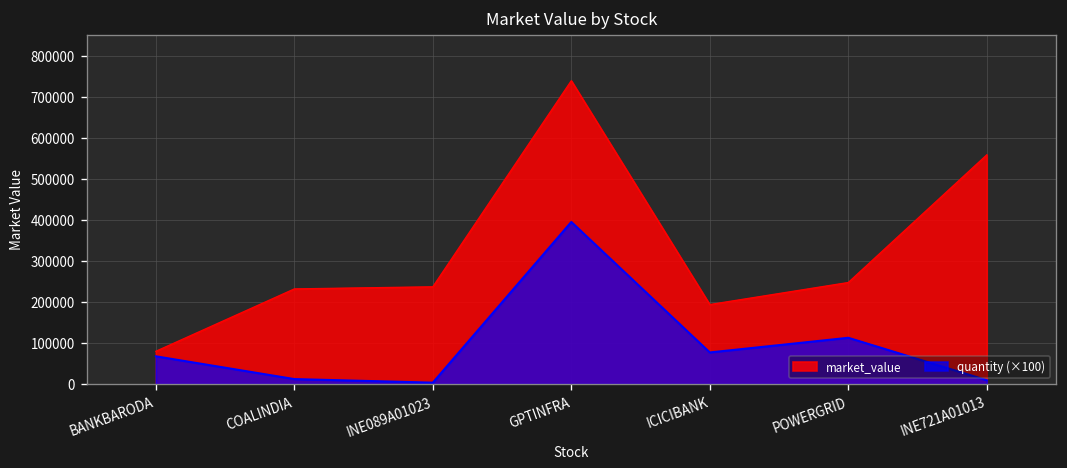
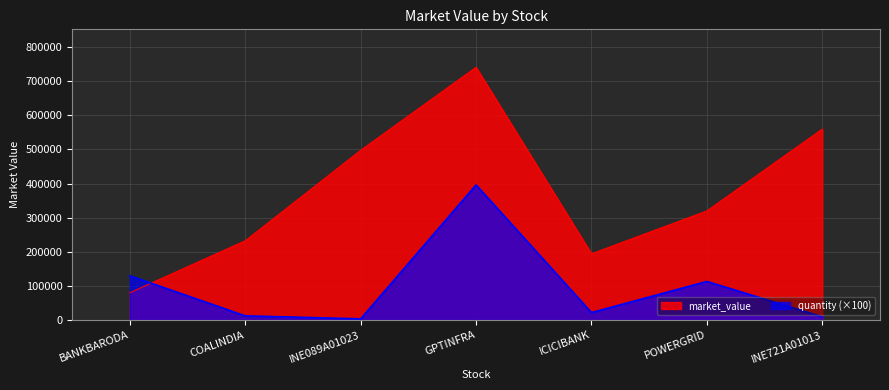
quantity (×100), BANKBARODA: 70000 -> 130000
market_value, INE089A01023: 240000 -> 500000
quantity (×100), ICICIBANK: 80000 -> 20000
market_value, POWERGRID: 250000 -> 320000
